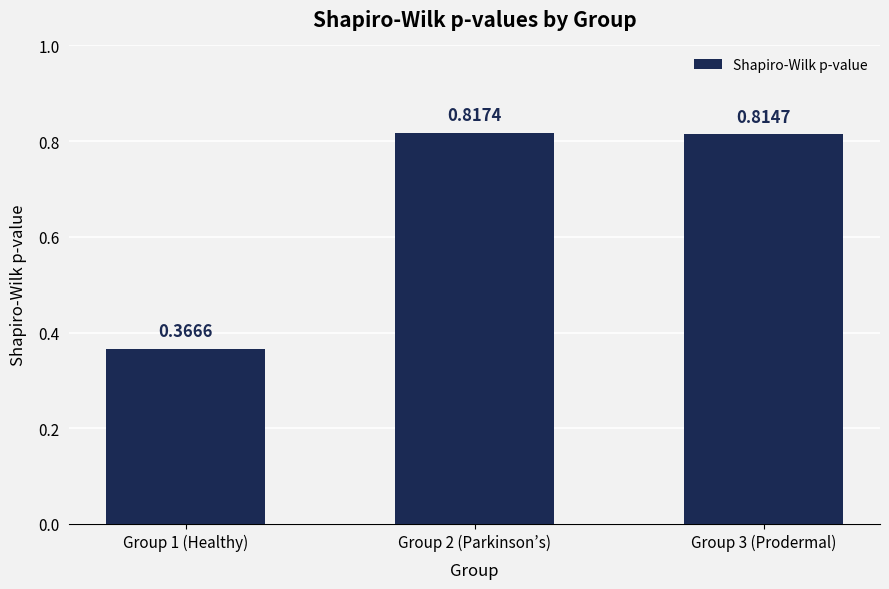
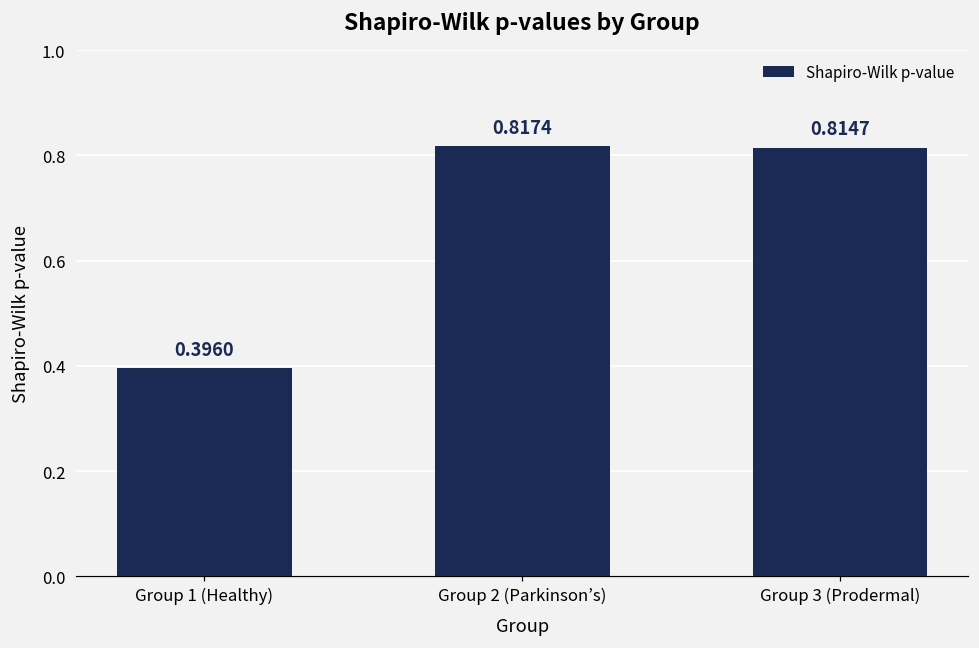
Group 1 (Healthy): 0.3666 -> 0.3960
